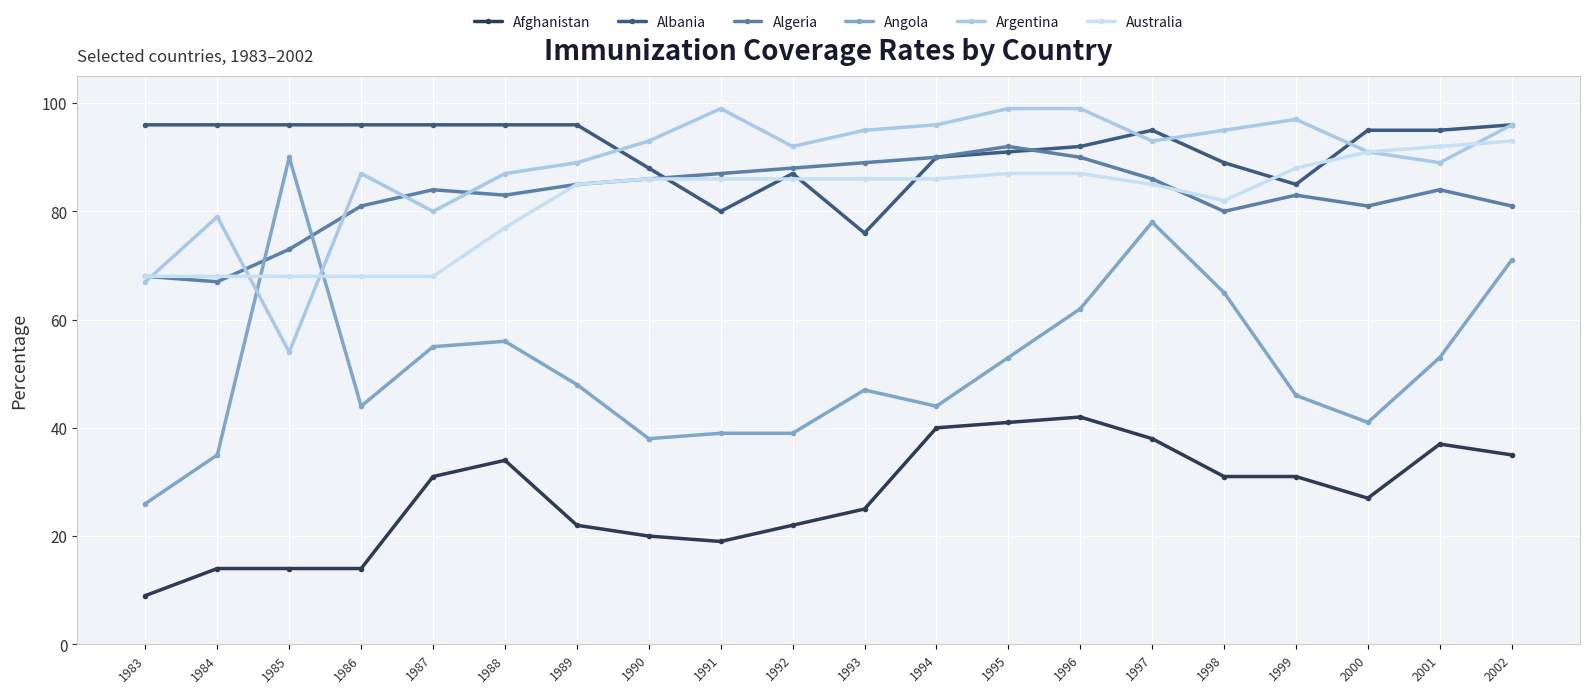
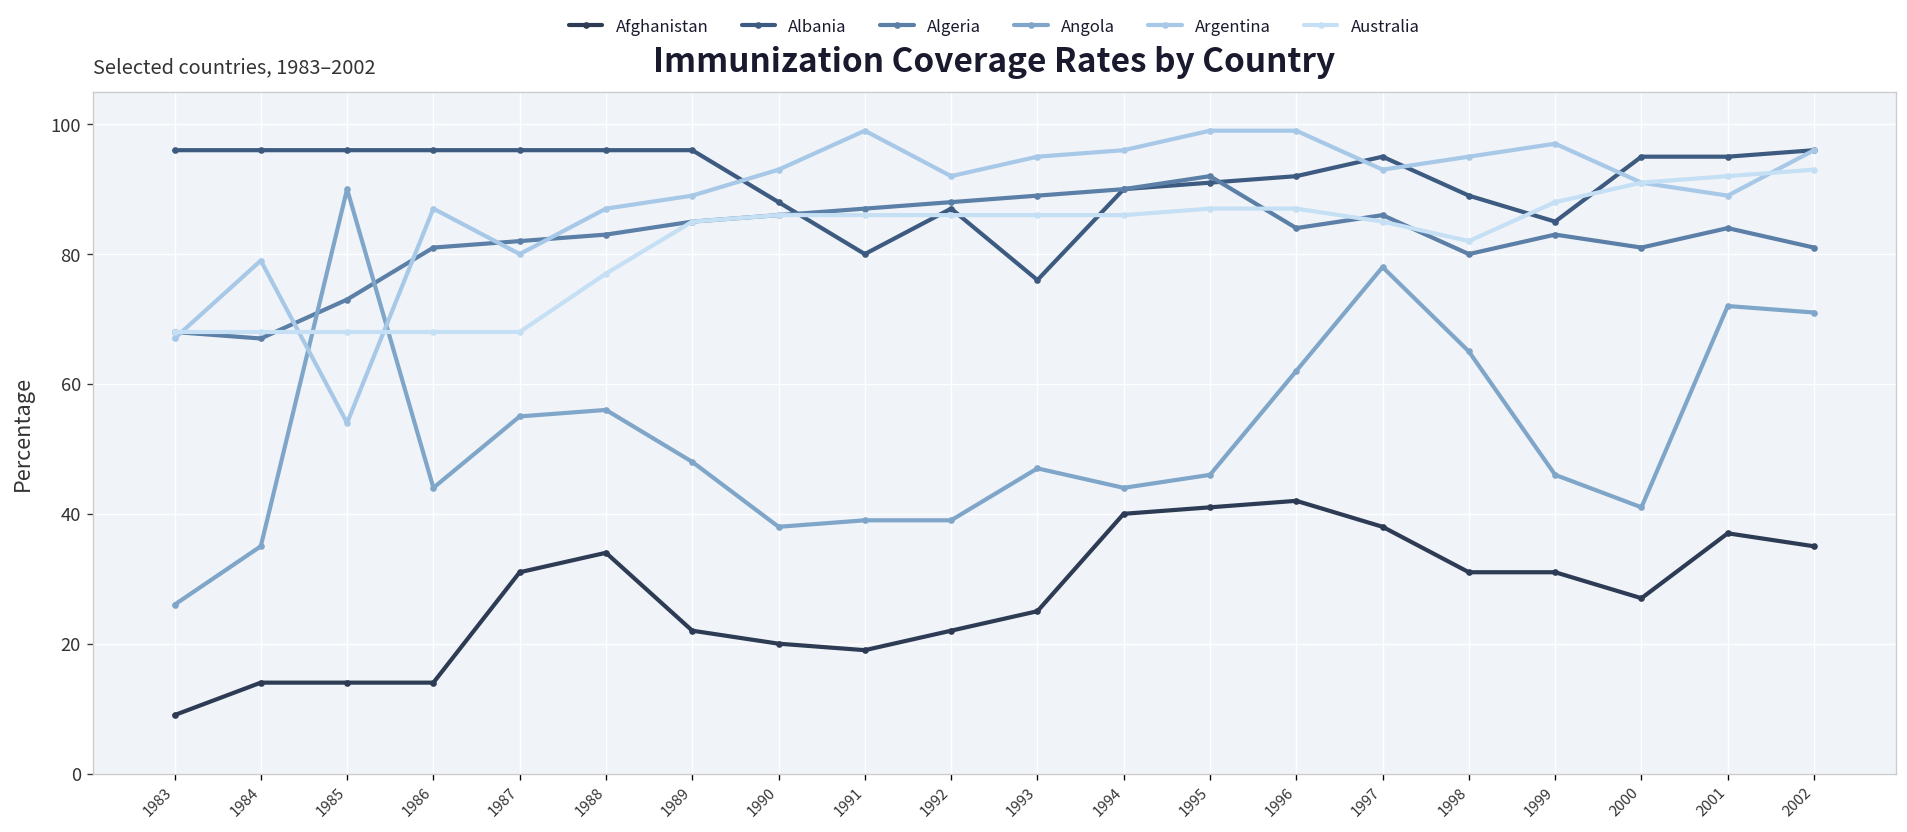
Algeria, 1987: 84 -> 82
Angola, 1995: 53 -> 46
Algeria, 1996: 90 -> 84
Angola, 2001: 53 -> 72
